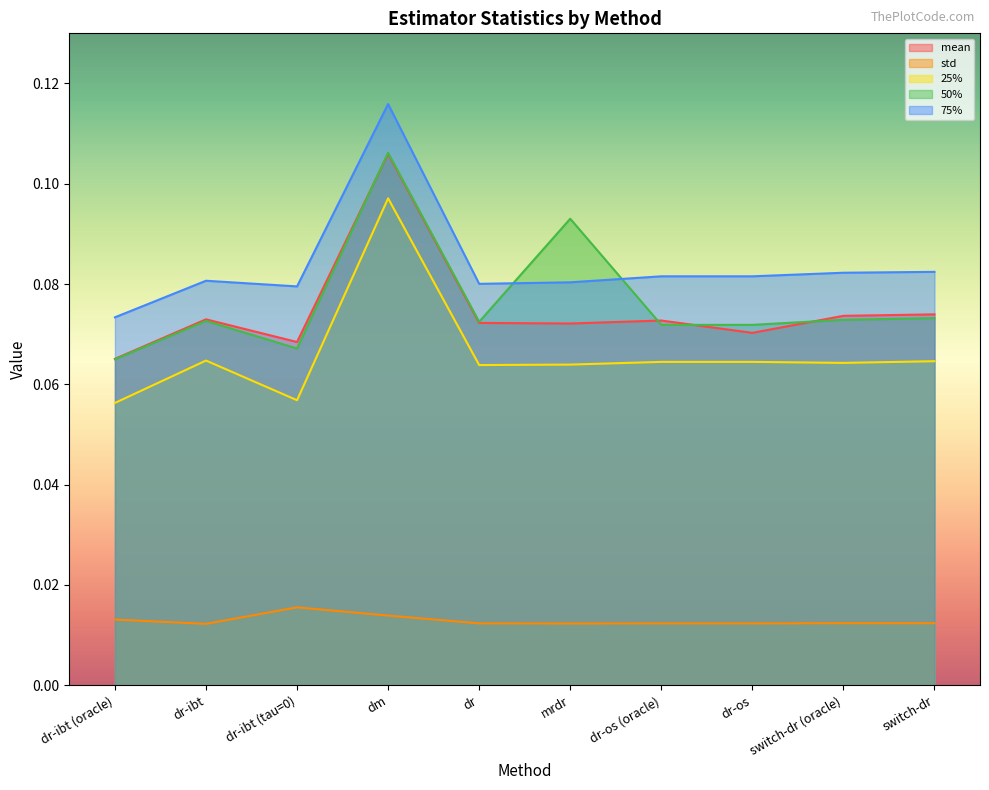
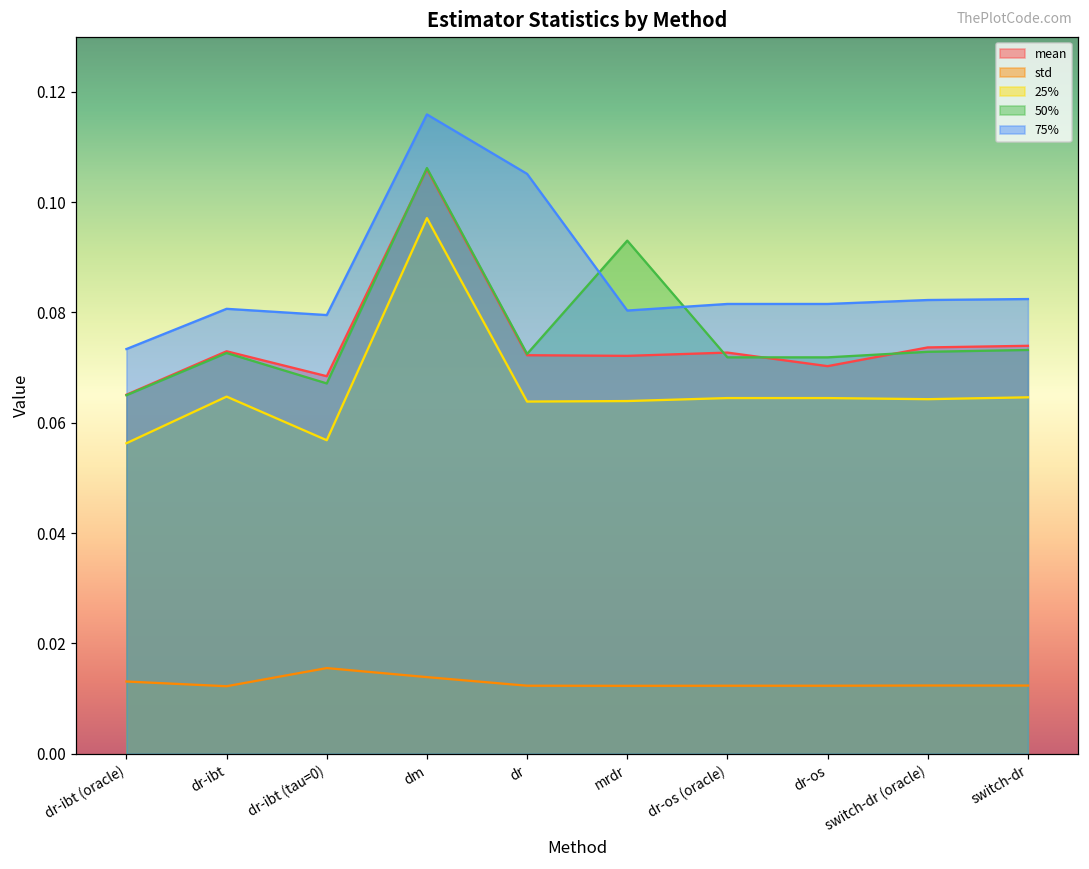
75%, dr: 0.080 -> 0.105
